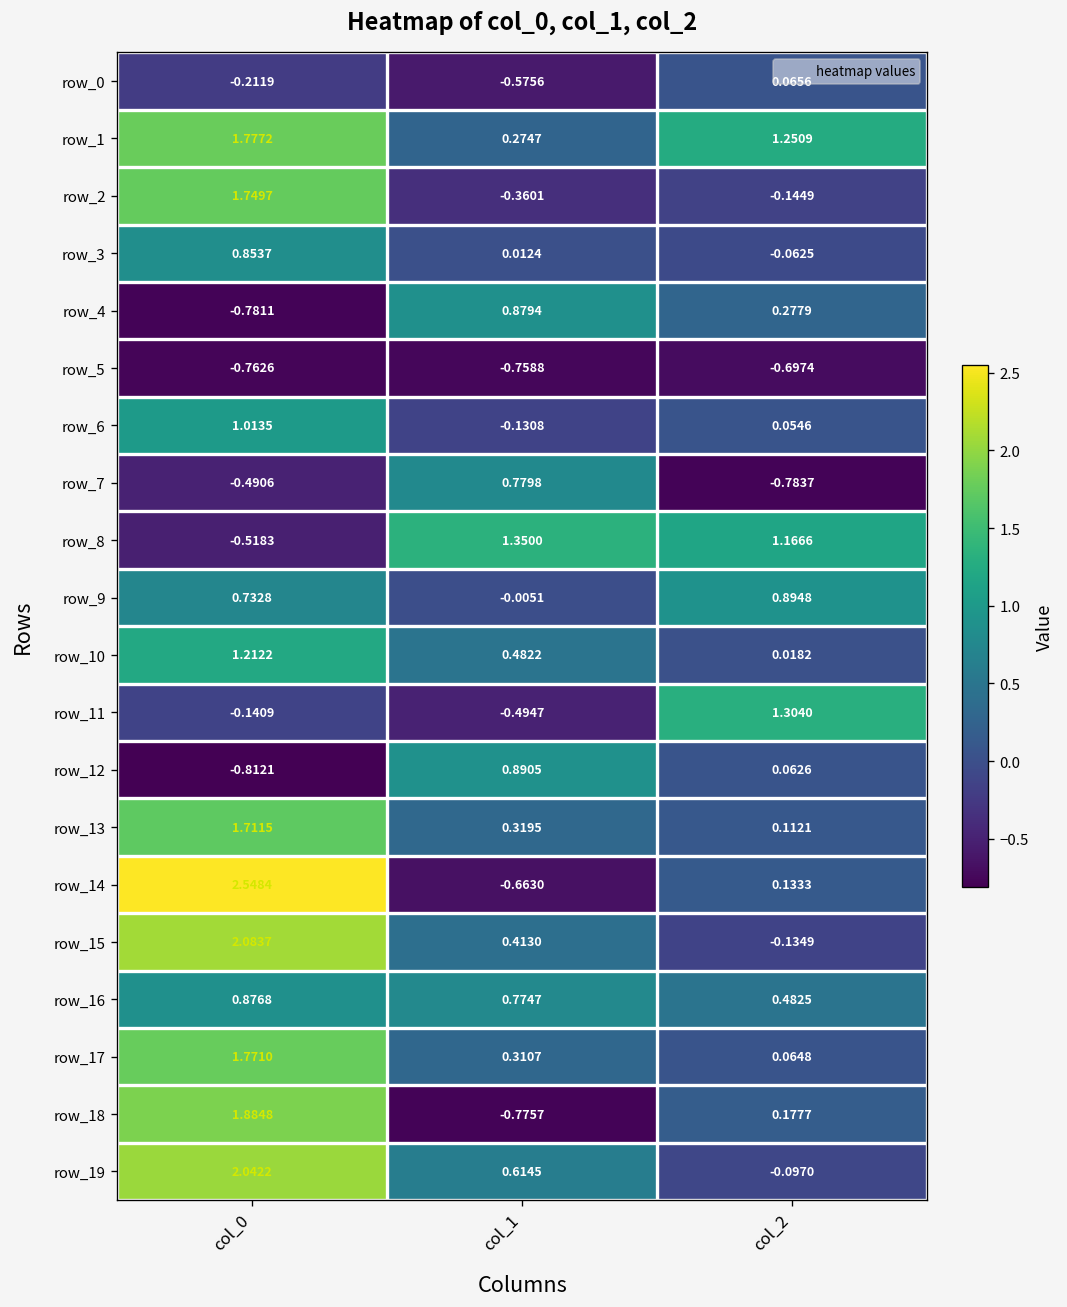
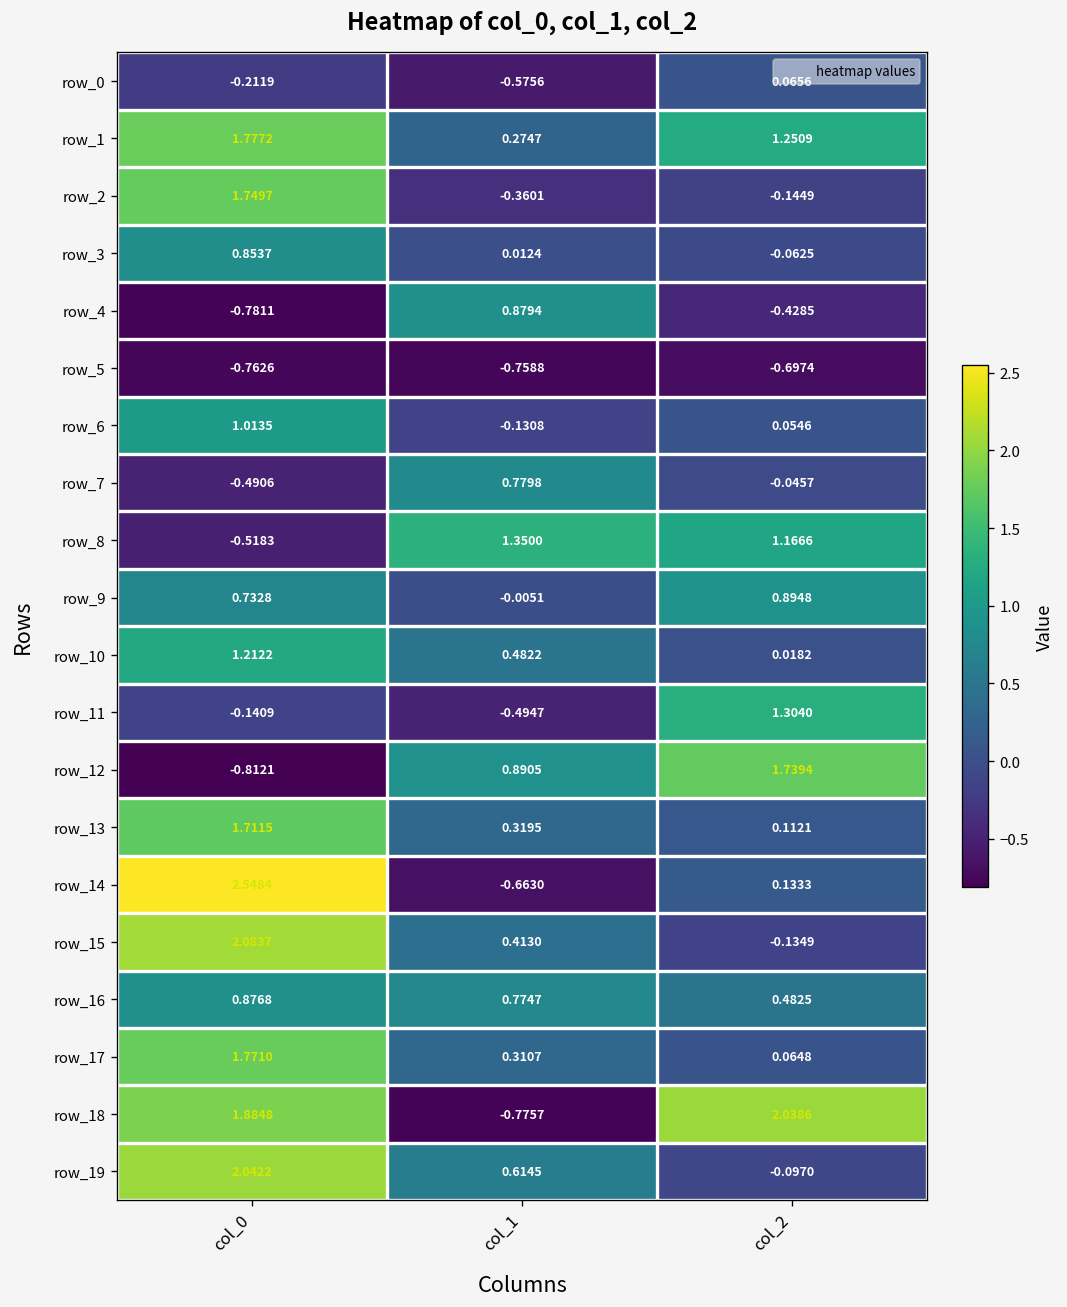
row_4, col_2: 0.2779 -> -0.4285
row_7, col_2: -0.7837 -> -0.0457
row_12, col_2: 0.0626 -> 1.7394
row_18, col_2: 0.1777 -> 2.0386
